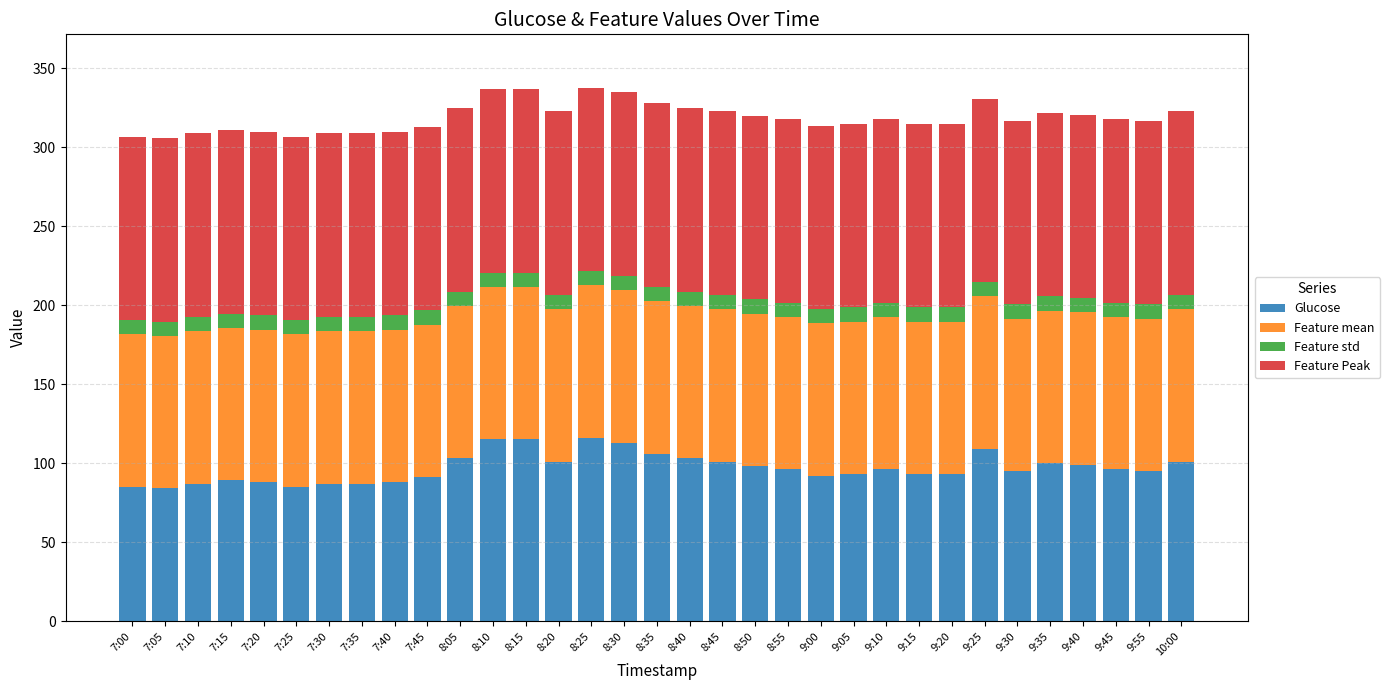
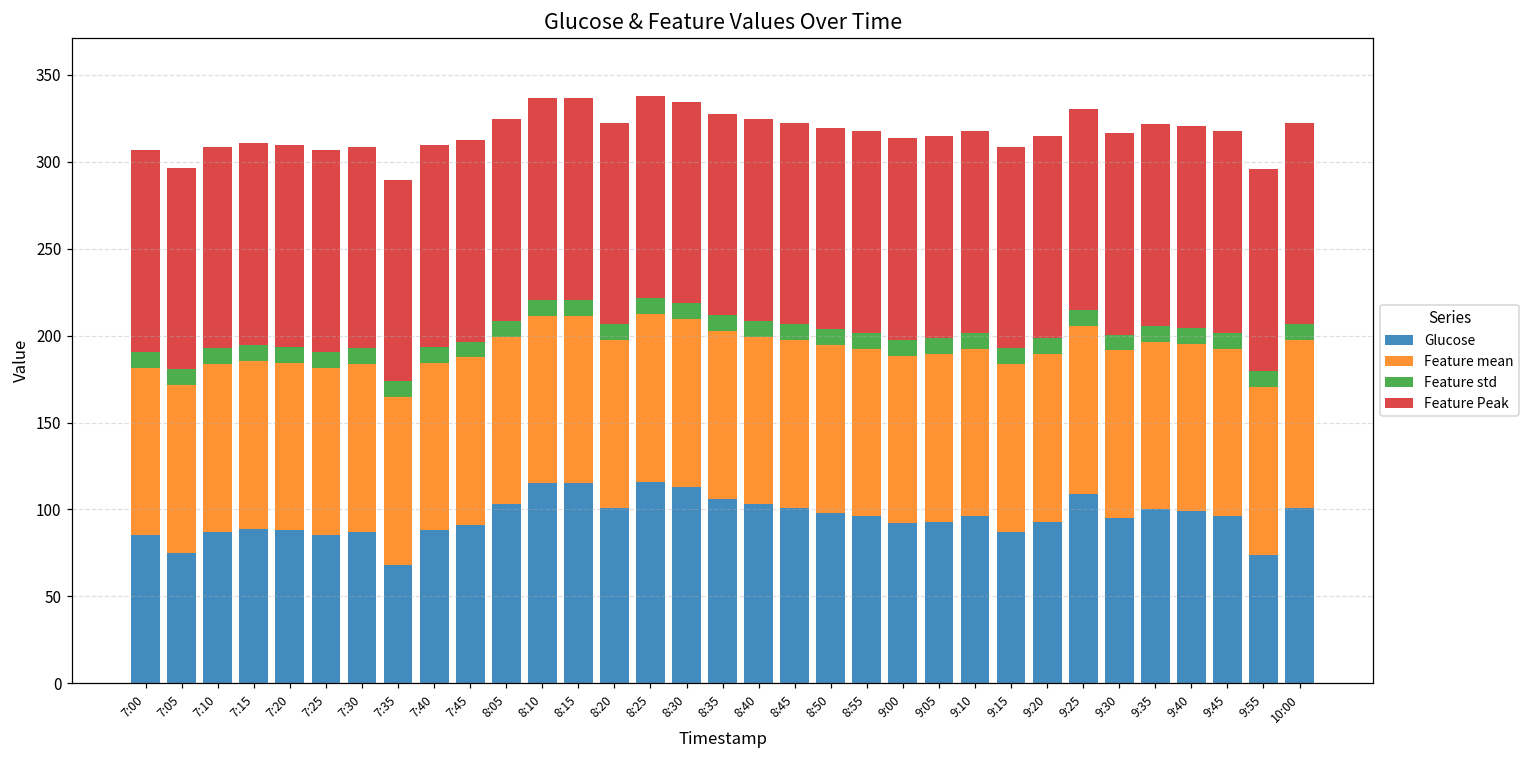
Glucose, 7:05: 84 -> 75
Glucose, 7:35: 87 -> 68
Glucose, 9:15: 93 -> 87
Glucose, 9:55: 95 -> 74
